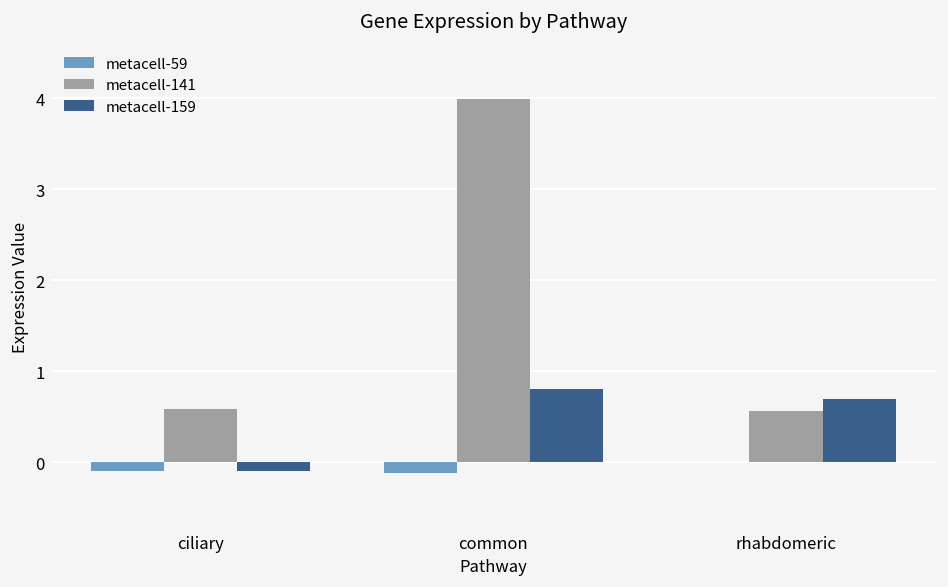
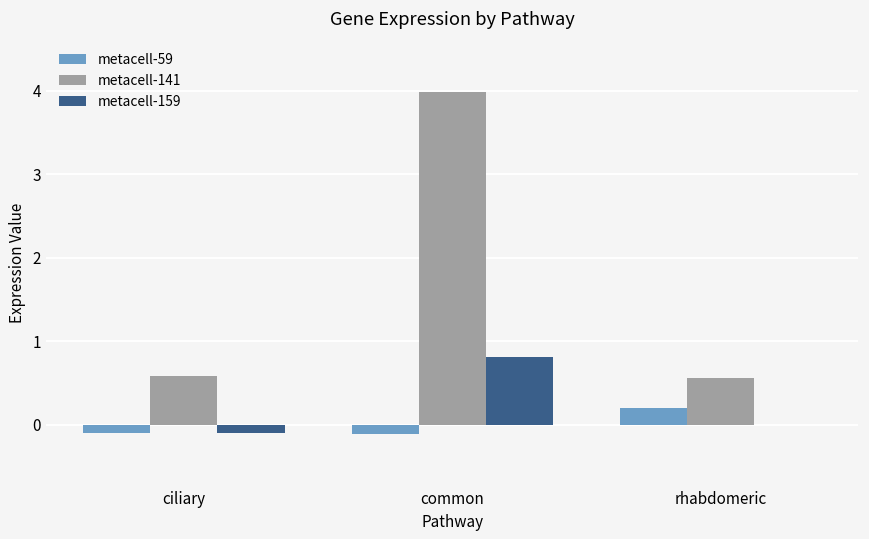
metacell-59, rhabdomeric: 0.0 -> 0.2
metacell-159, rhabdomeric: 0.7 -> 0.0
